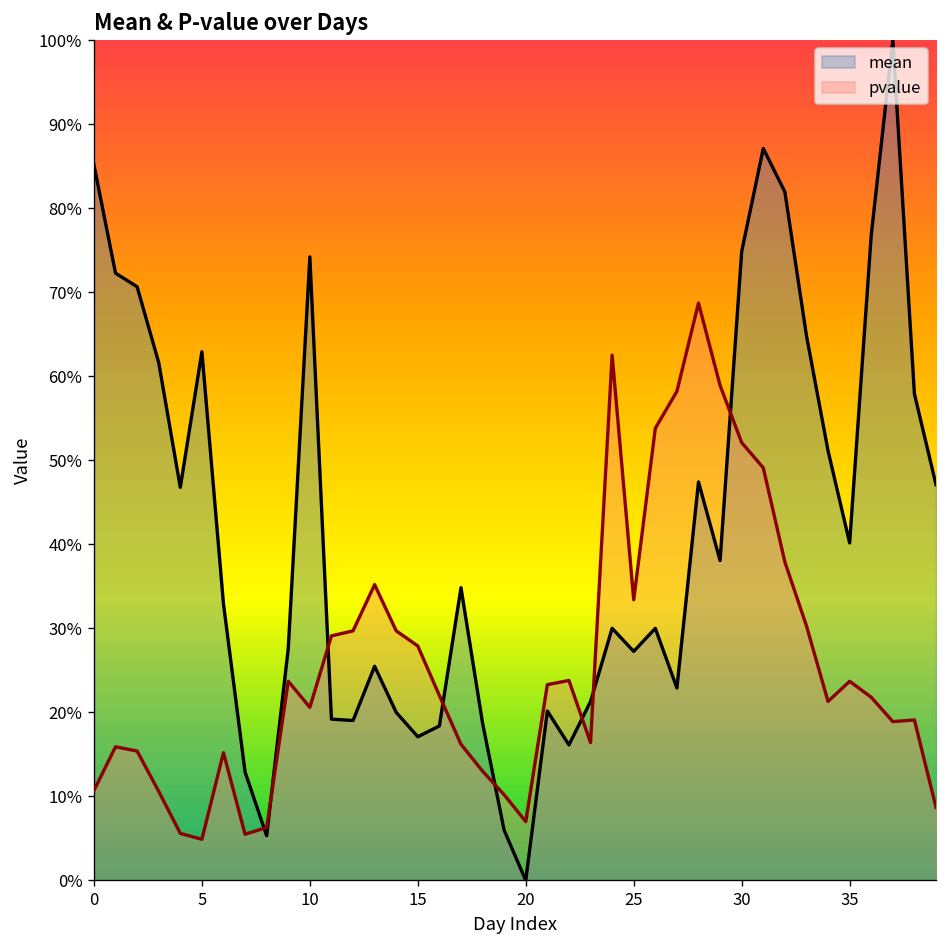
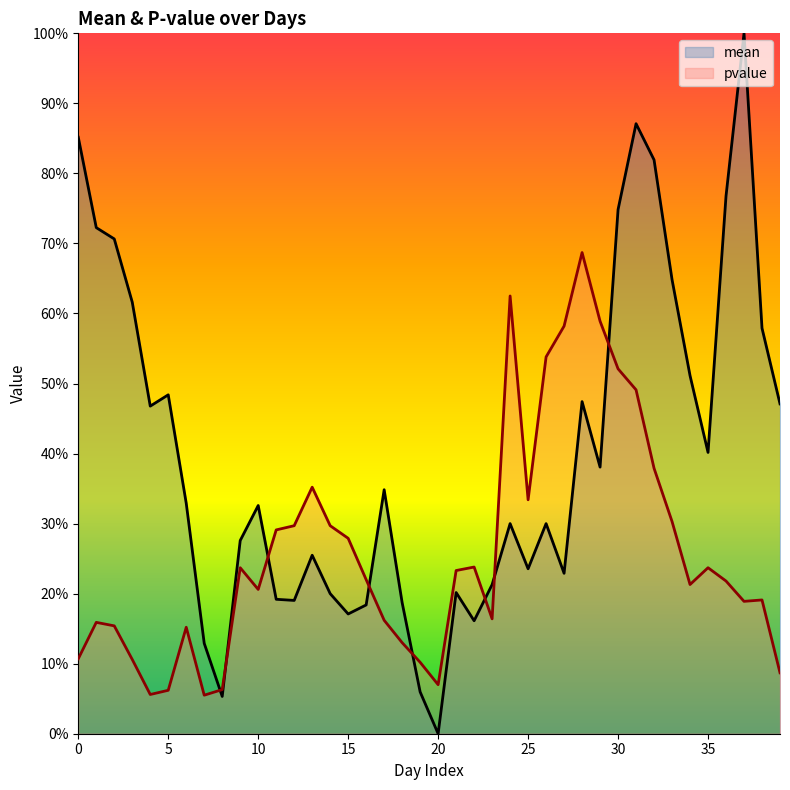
mean, 5: 63% -> 48%
pvalue, 5: 5% -> 6%
mean, 10: 74% -> 33%
mean, 25: 27% -> 24%
